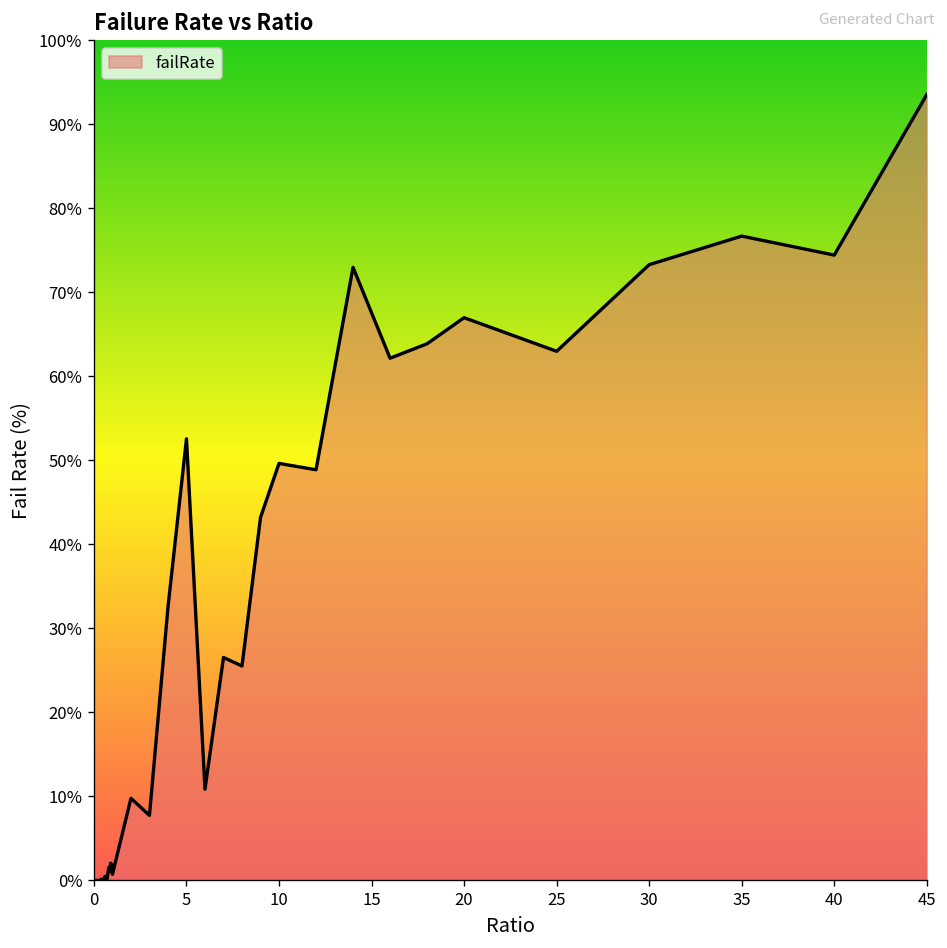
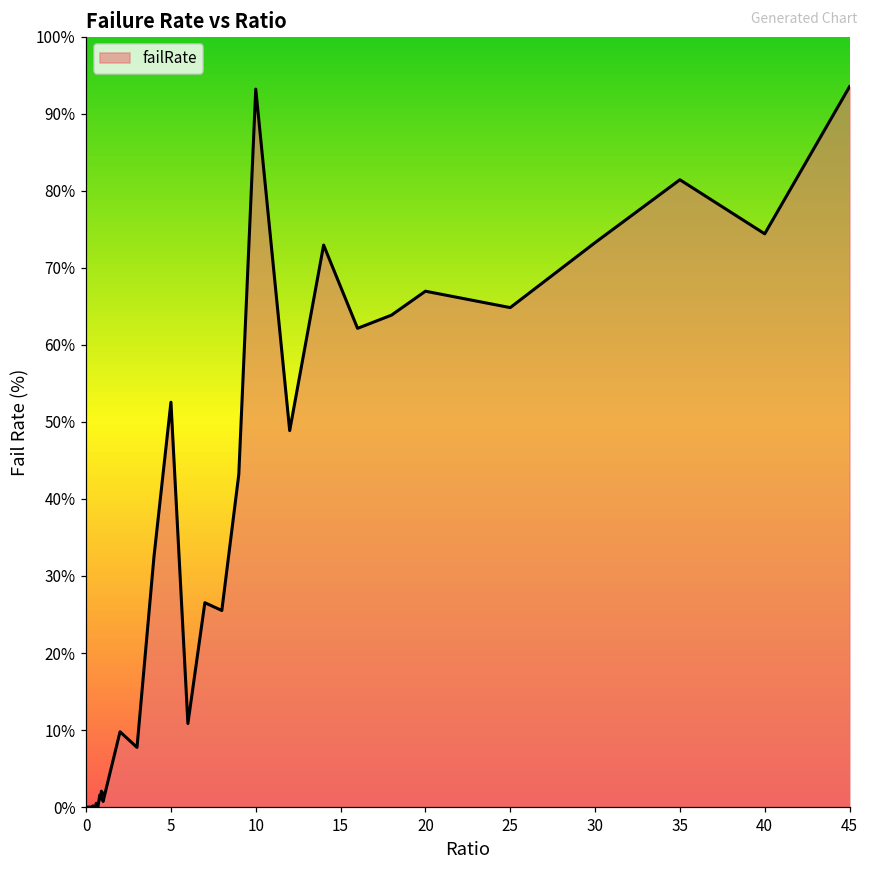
10: 50% -> 93%
25: 63% -> 65%
35: 77% -> 81%
